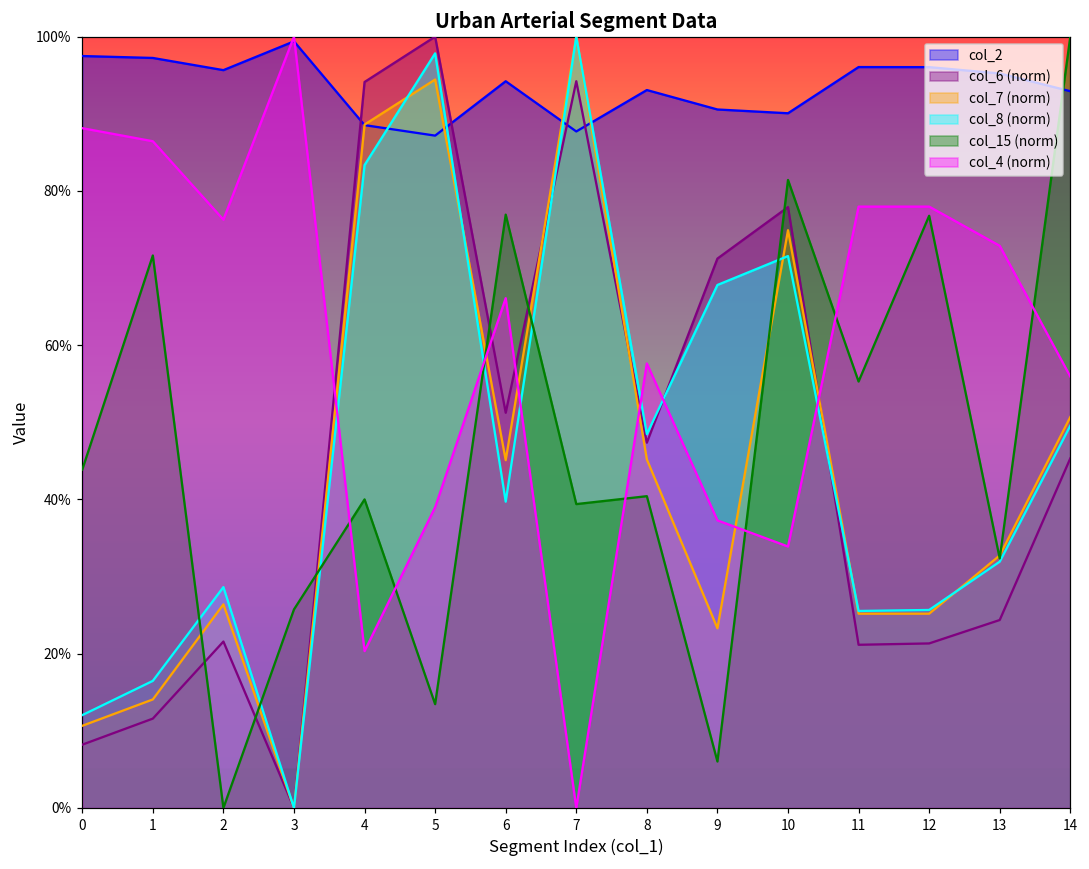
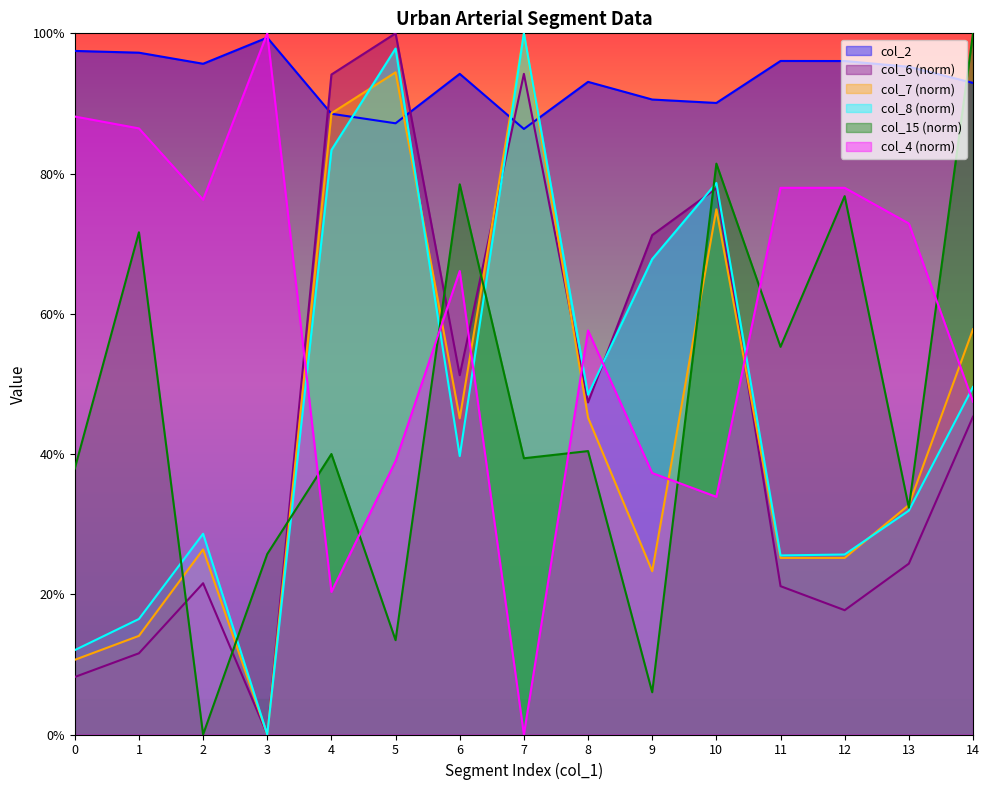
col_15 (norm), 0: 44% -> 38%
col_15 (norm), 6: 77% -> 78%
col_2, 7: 88% -> 86%
col_8 (norm), 10: 72% -> 79%
col_6 (norm), 12: 21% -> 18%
col_7 (norm), 14: 51% -> 58%
col_4 (norm), 14: 56% -> 47%
